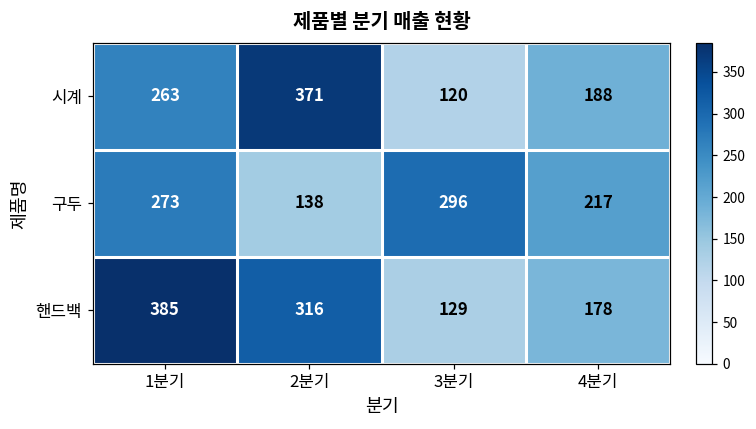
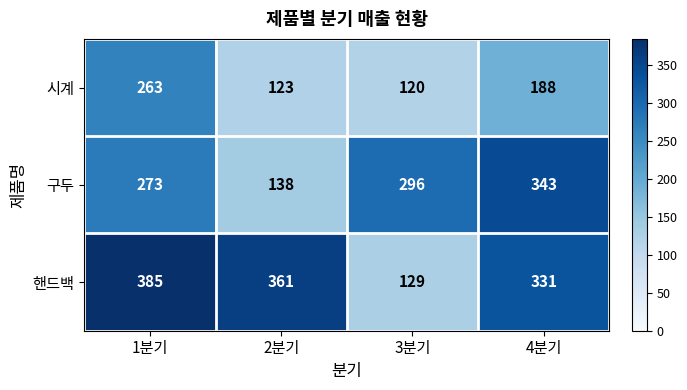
시계, 2분기: 371 -> 123
구두, 4분기: 217 -> 343
핸드백, 2분기: 316 -> 361
핸드백, 4분기: 178 -> 331
